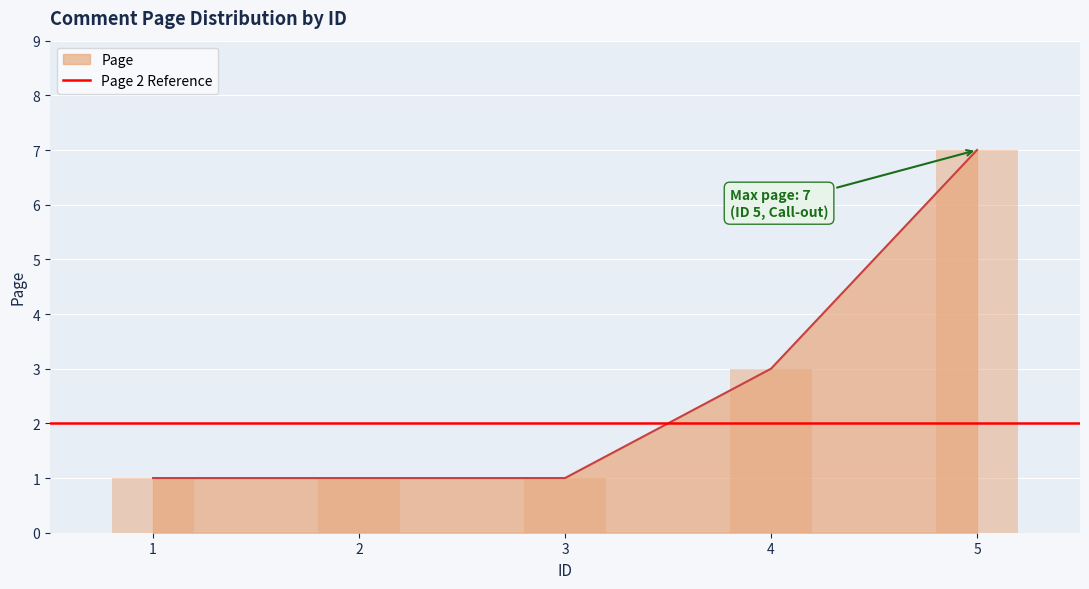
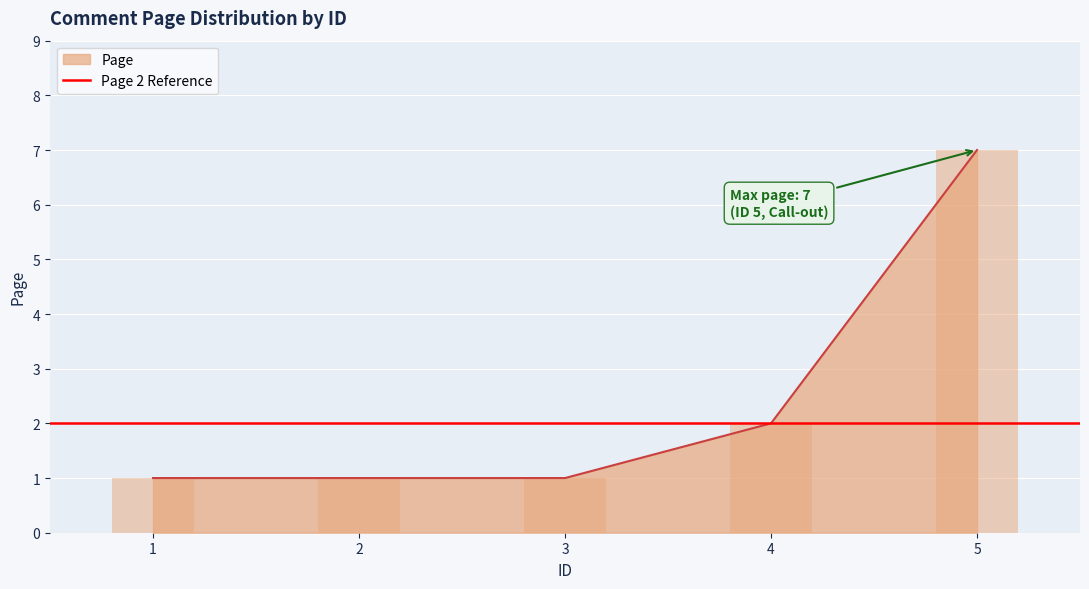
4: 3 -> 2
